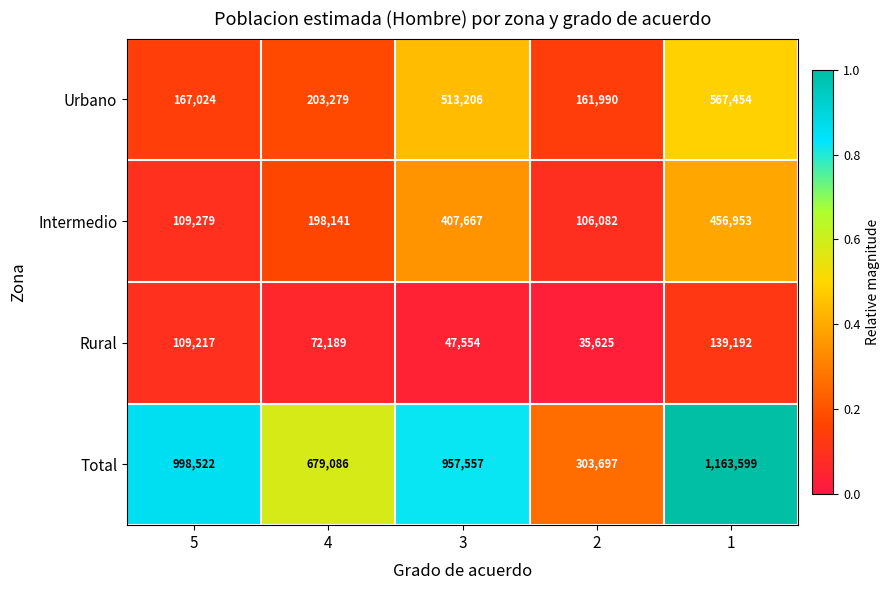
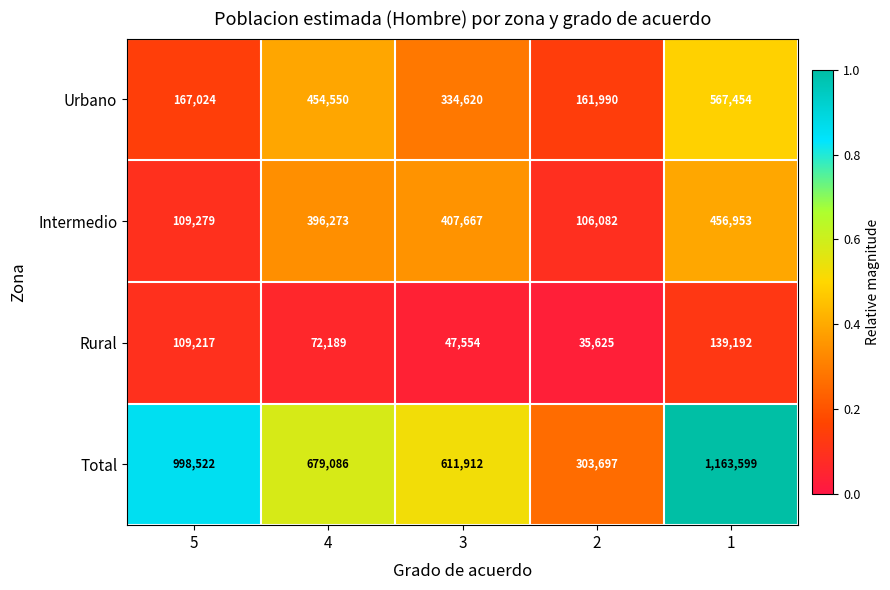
Urbano, 4: 203,279 -> 454,550
Urbano, 3: 513,206 -> 334,620
Intermedio, 4: 198,141 -> 396,273
Total, 3: 957,557 -> 611,912
